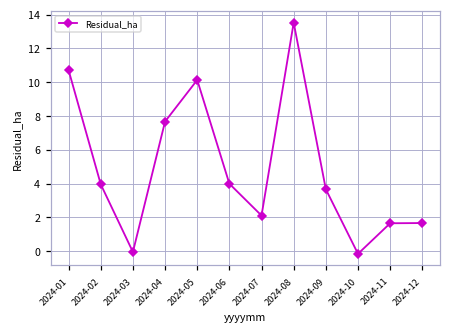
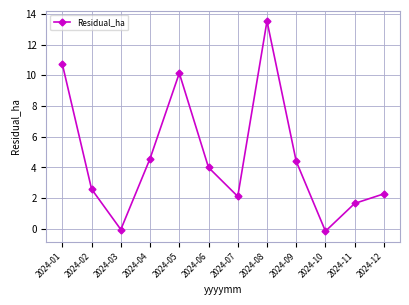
2024-02: 4.0 -> 2.6
2024-04: 7.7 -> 4.6
2024-09: 3.7 -> 4.4
2024-12: 1.7 -> 2.3
